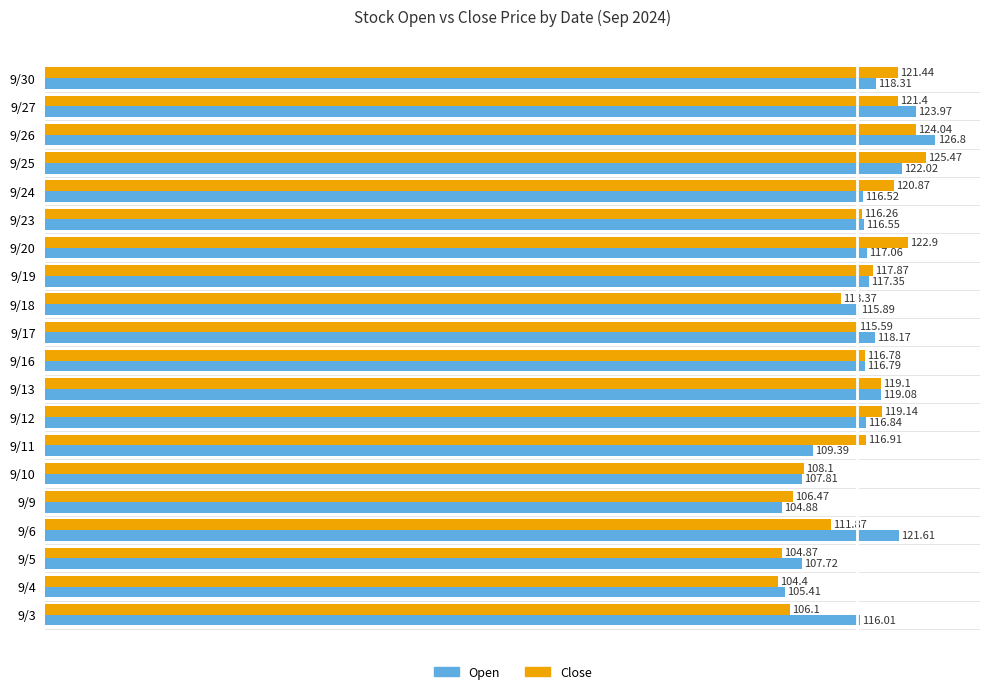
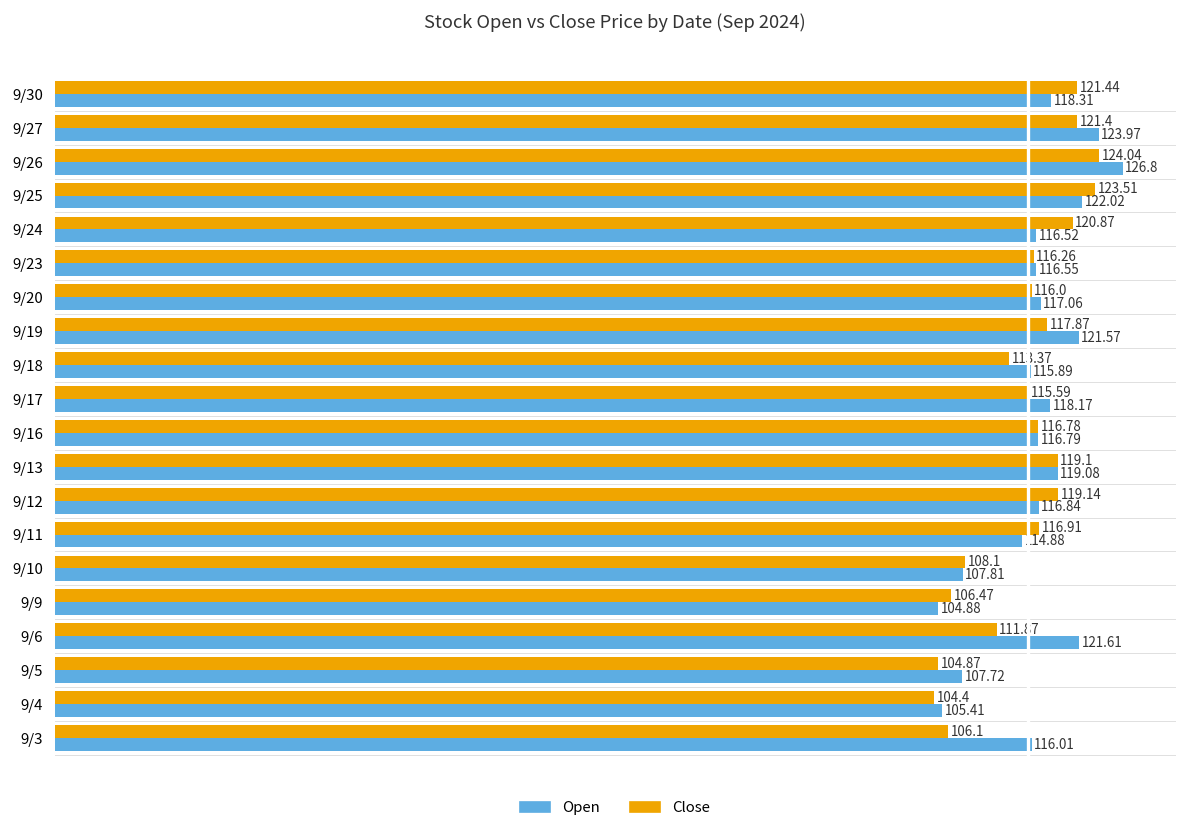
Close, 9/25: 125.47 -> 123.51
Close, 9/20: 122.9 -> 116.0
Open, 9/19: 117.35 -> 121.57
Open, 9/11: 109.39 -> 114.88
